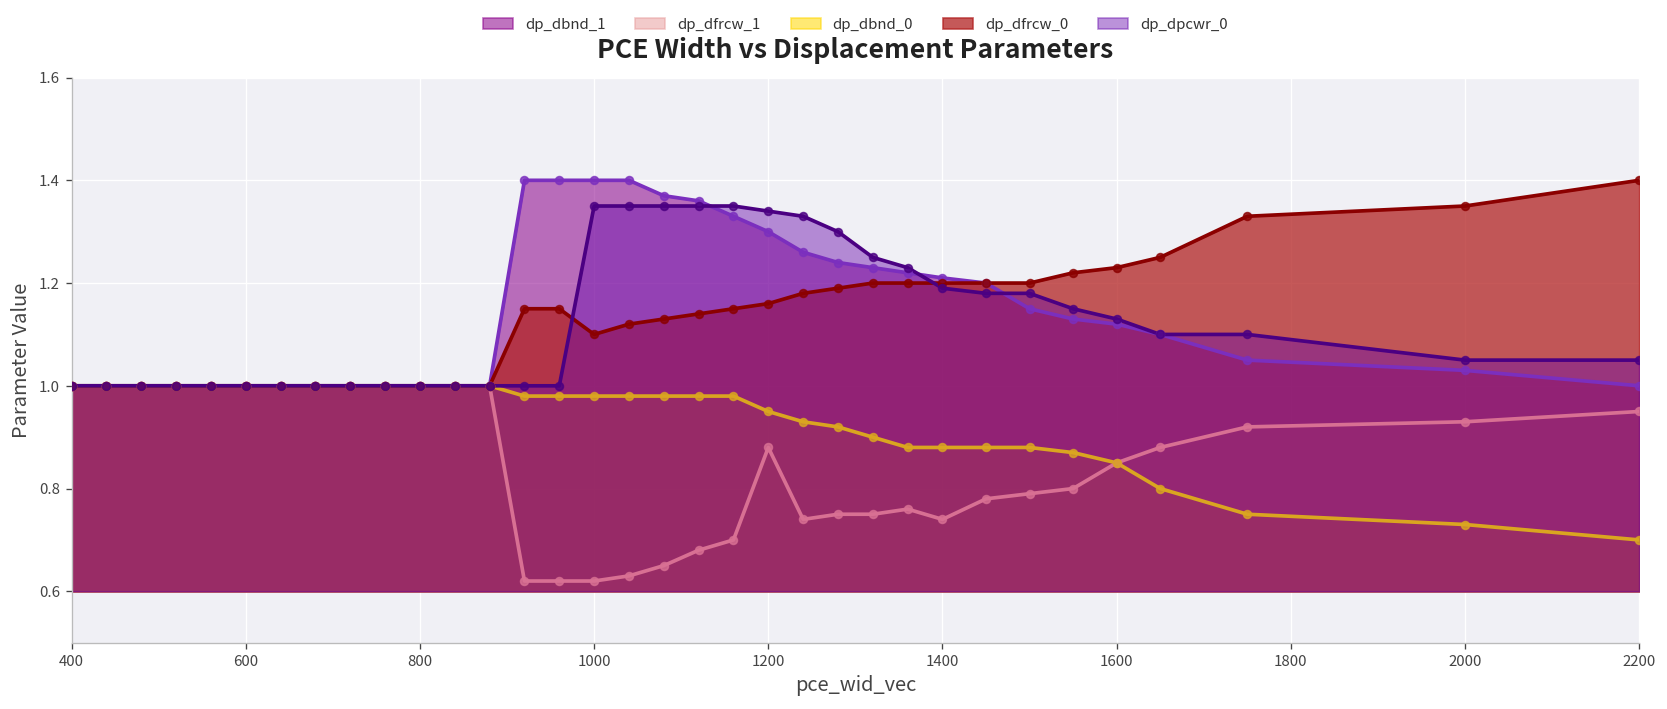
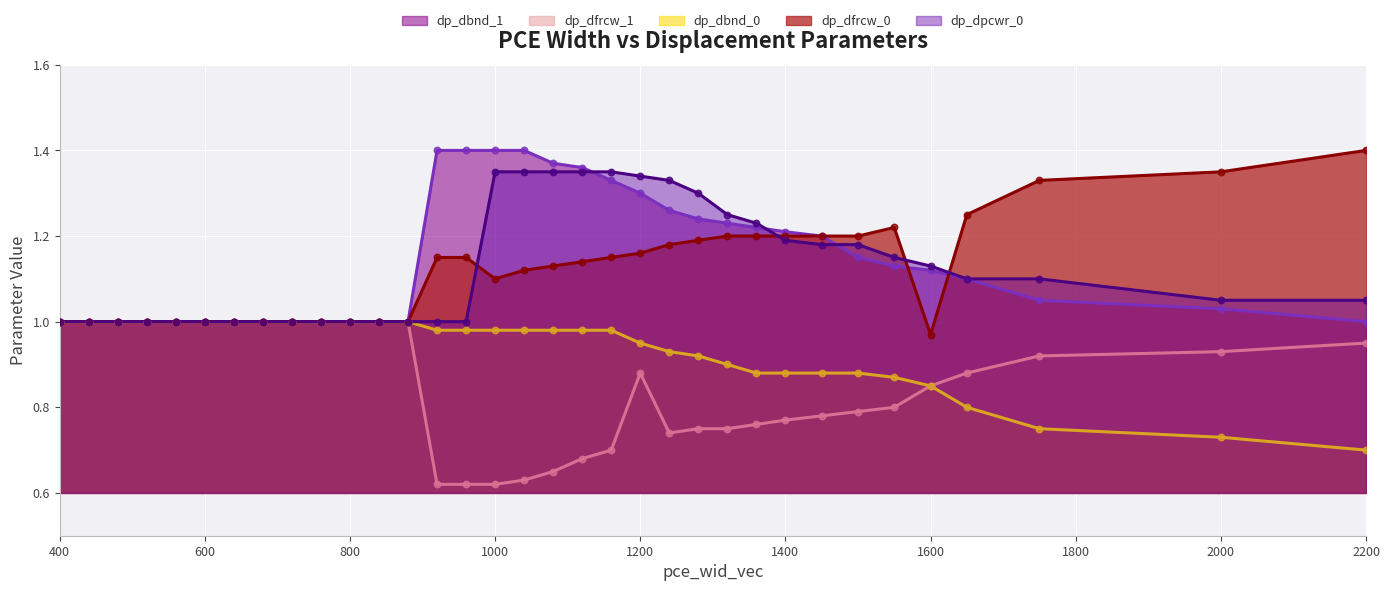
dp_dfrcw_1, 1400: 0.74 -> 0.77
dp_dfrcw_0, 1600: 1.23 -> 0.97
